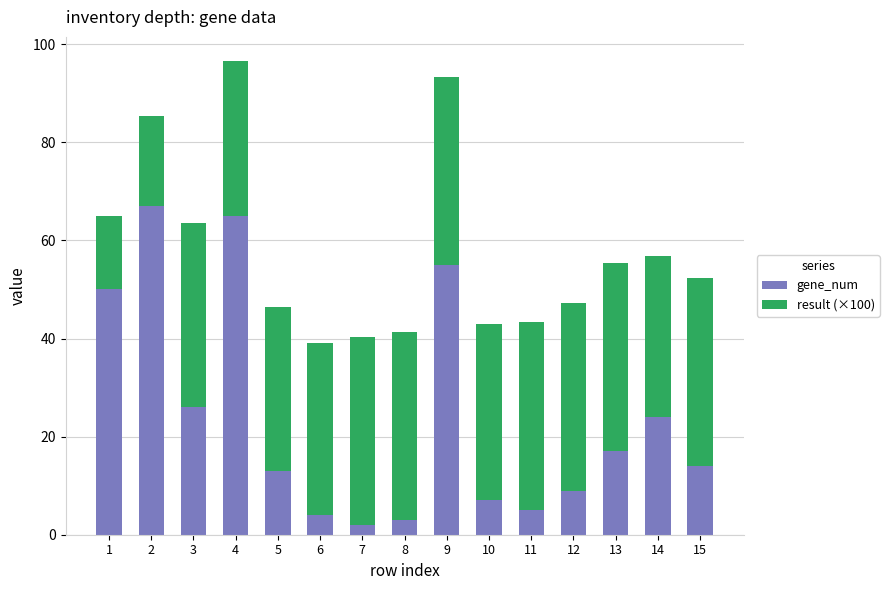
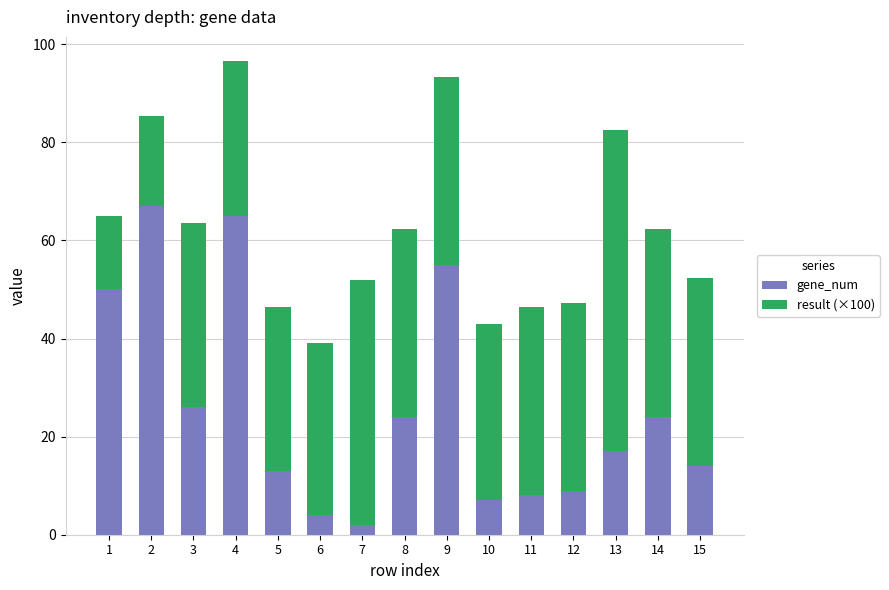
result (×100), 7: 38 -> 50
gene_num, 8: 3 -> 24
gene_num, 11: 5 -> 8
result (×100), 13: 38 -> 65
result (×100), 14: 33 -> 38
